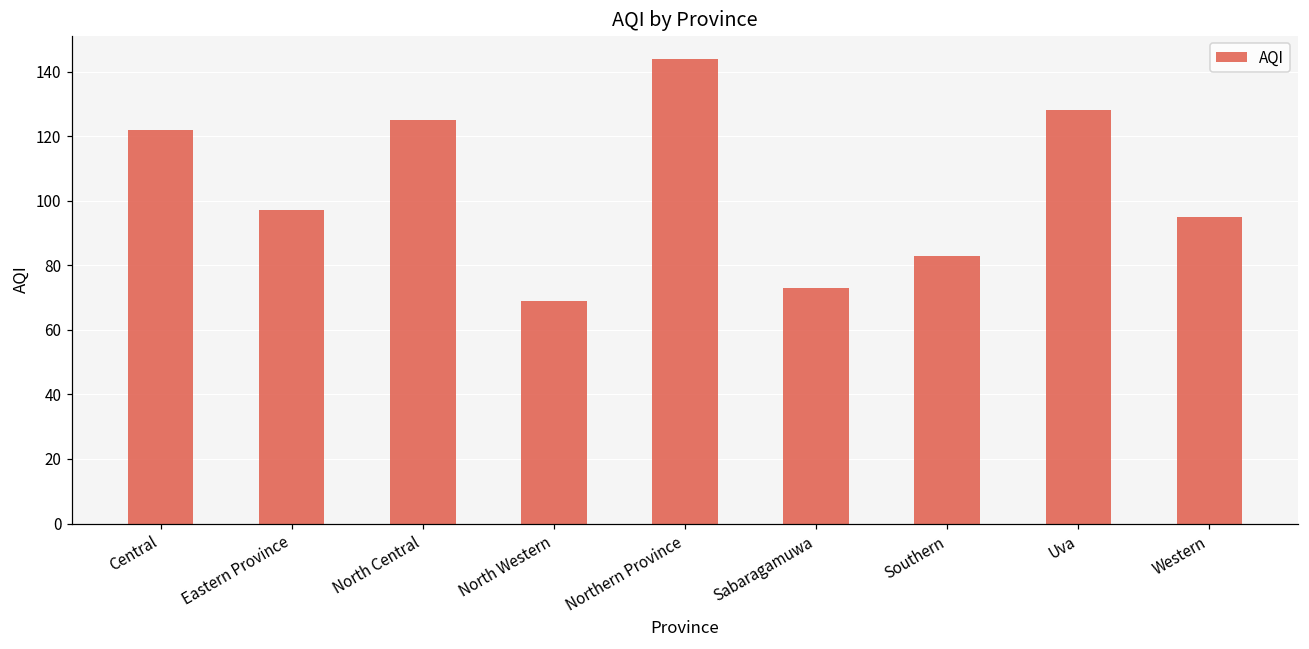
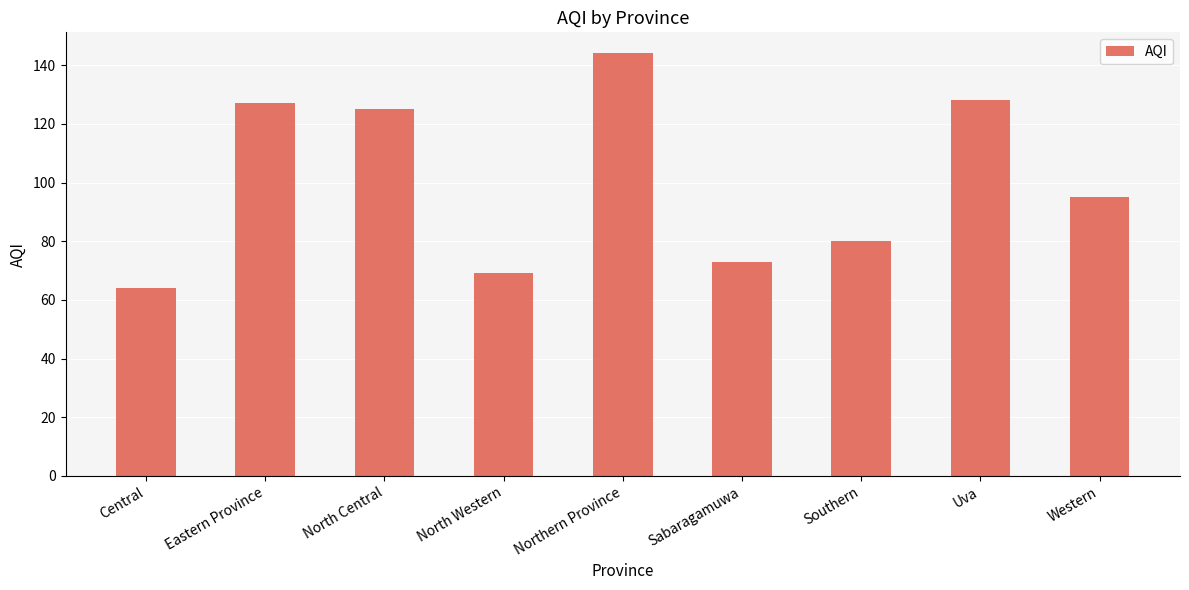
Central: 122 -> 64
Eastern Province: 97 -> 127
Southern: 83 -> 80
